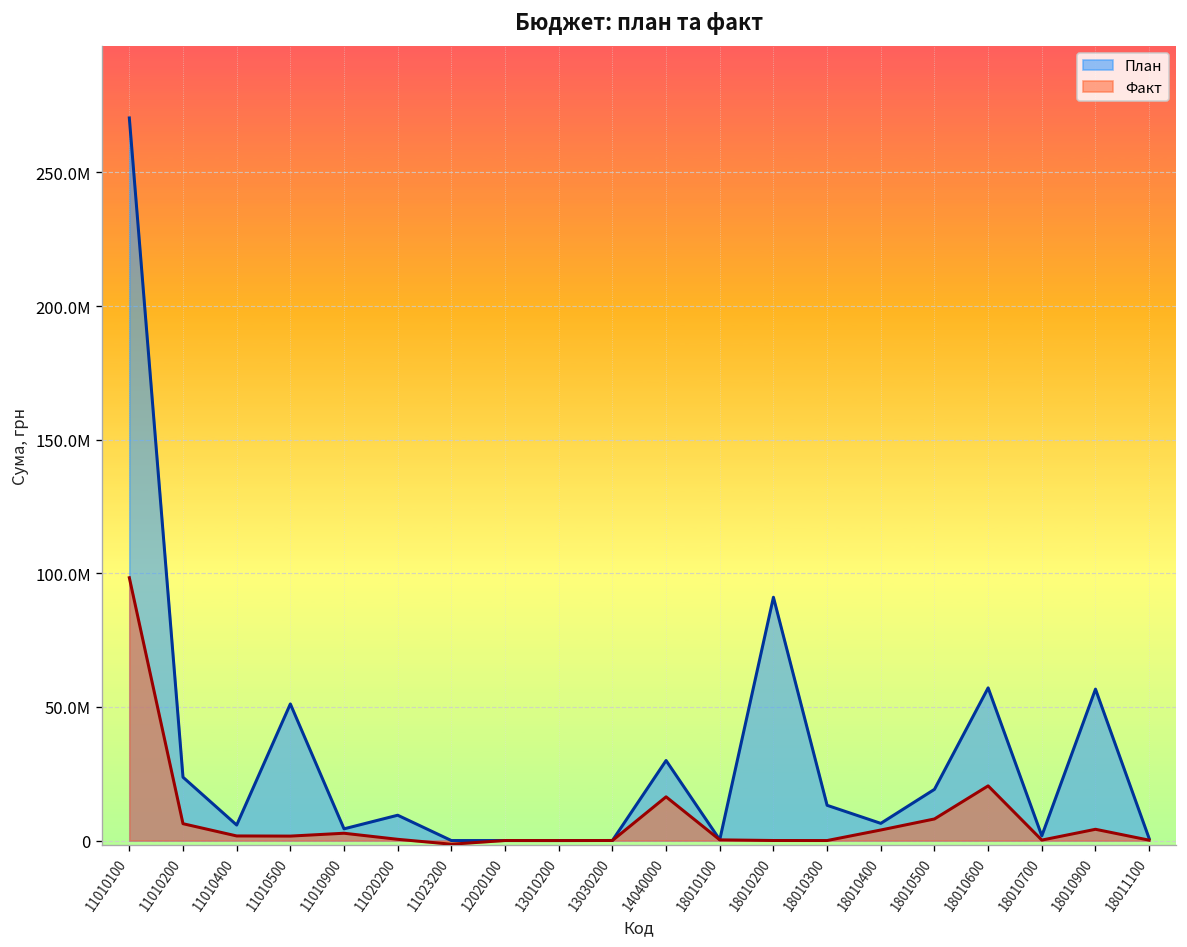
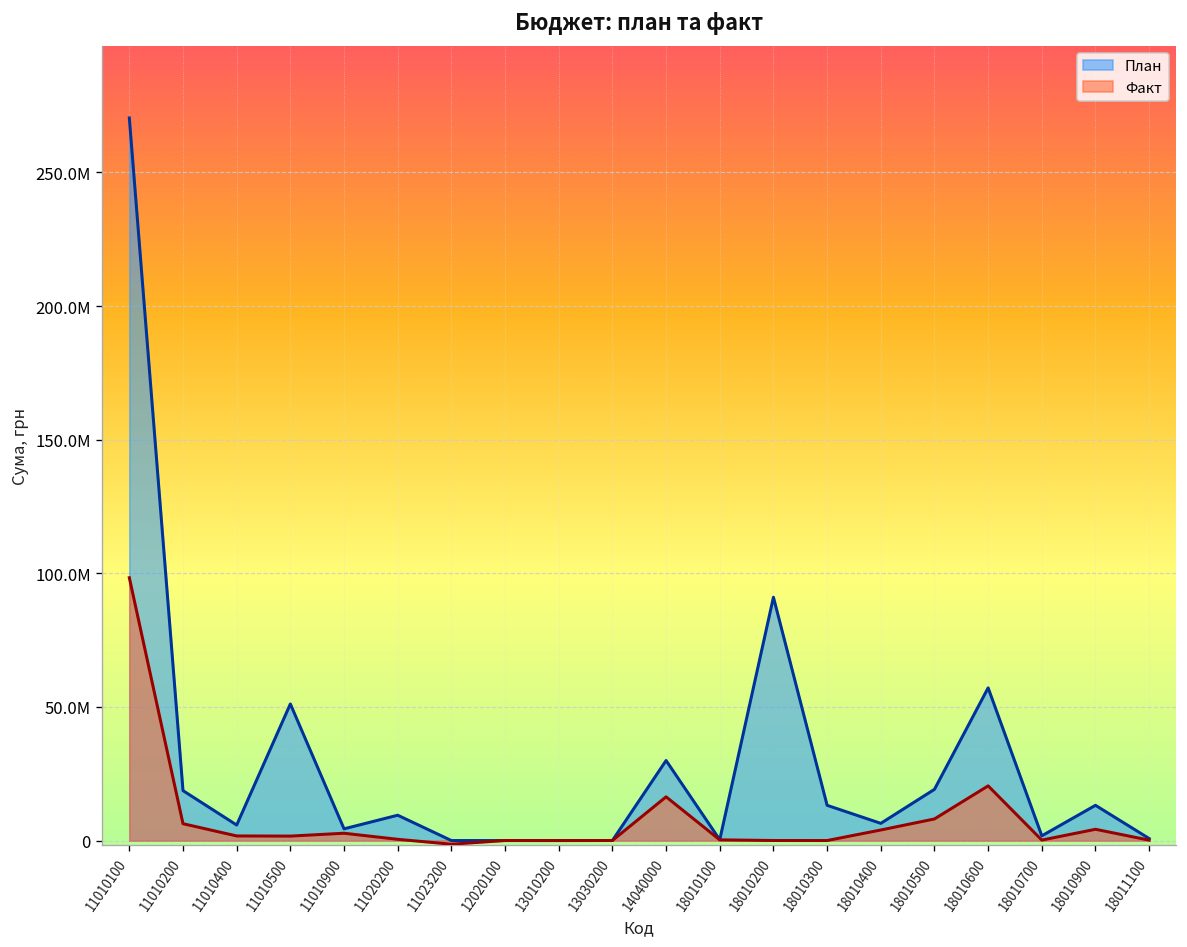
План, 11010200: 24000000 -> 19000000
План, 18010900: 57000000 -> 13000000
